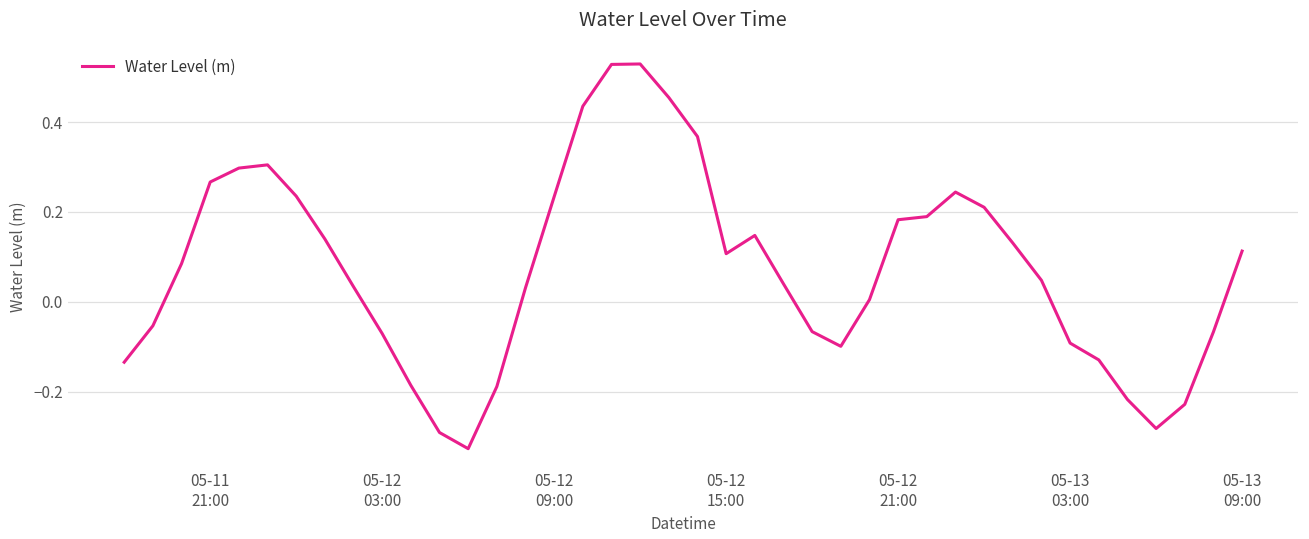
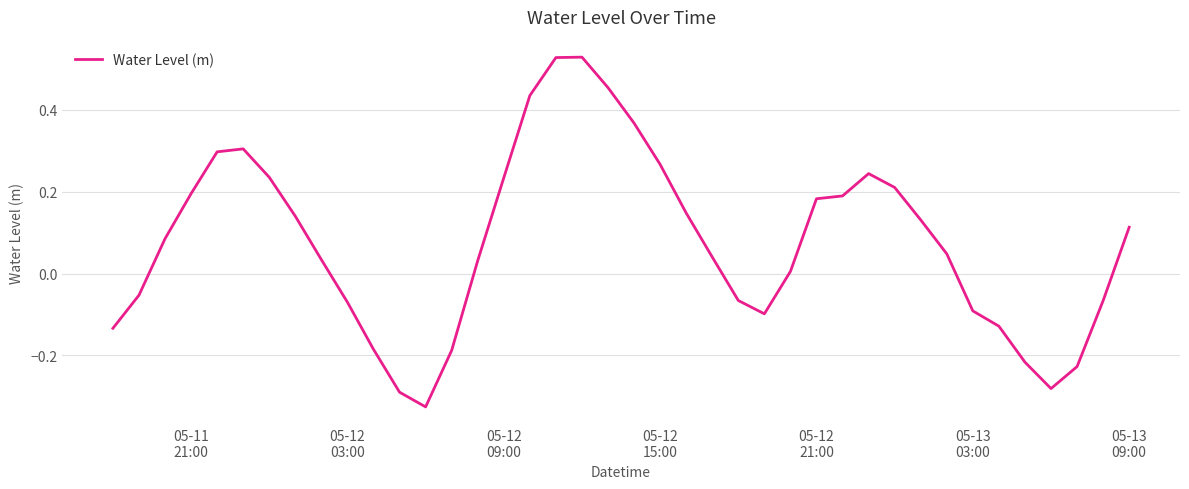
05-11 21:00: 0.27 -> 0.20
05-12 15:00: 0.11 -> 0.27
